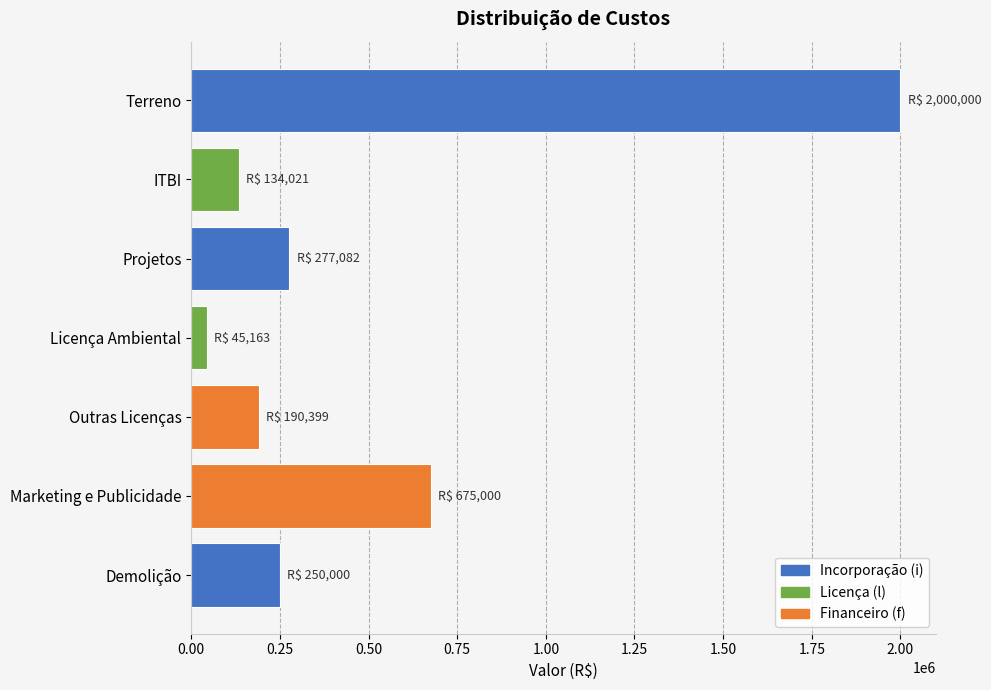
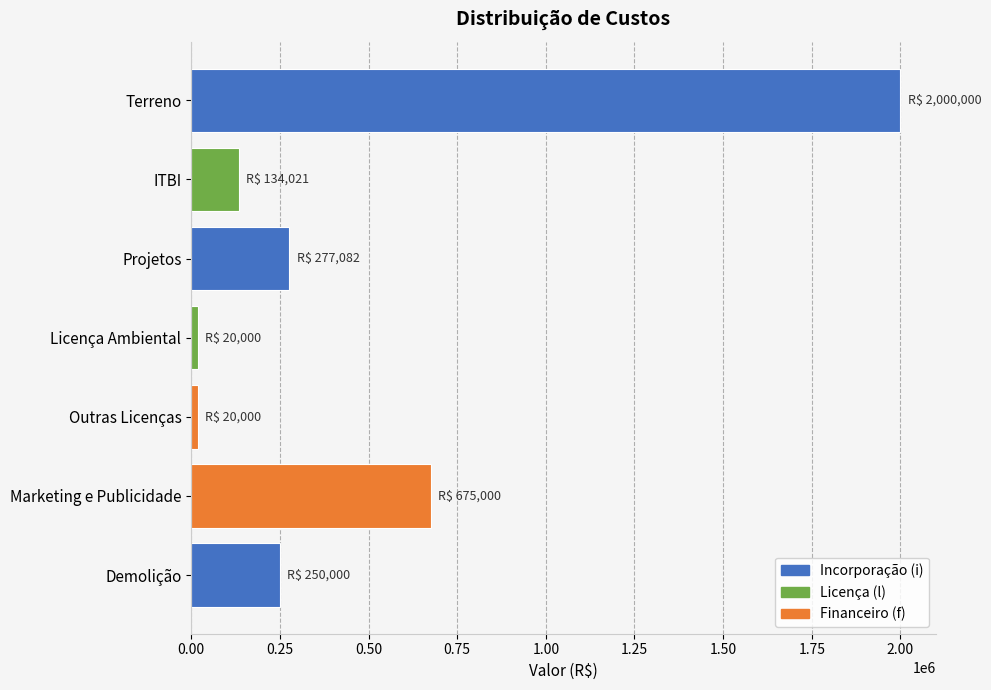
Licença Ambiental: 45,163 -> 20,000
Outras Licenças: 190,399 -> 20,000
